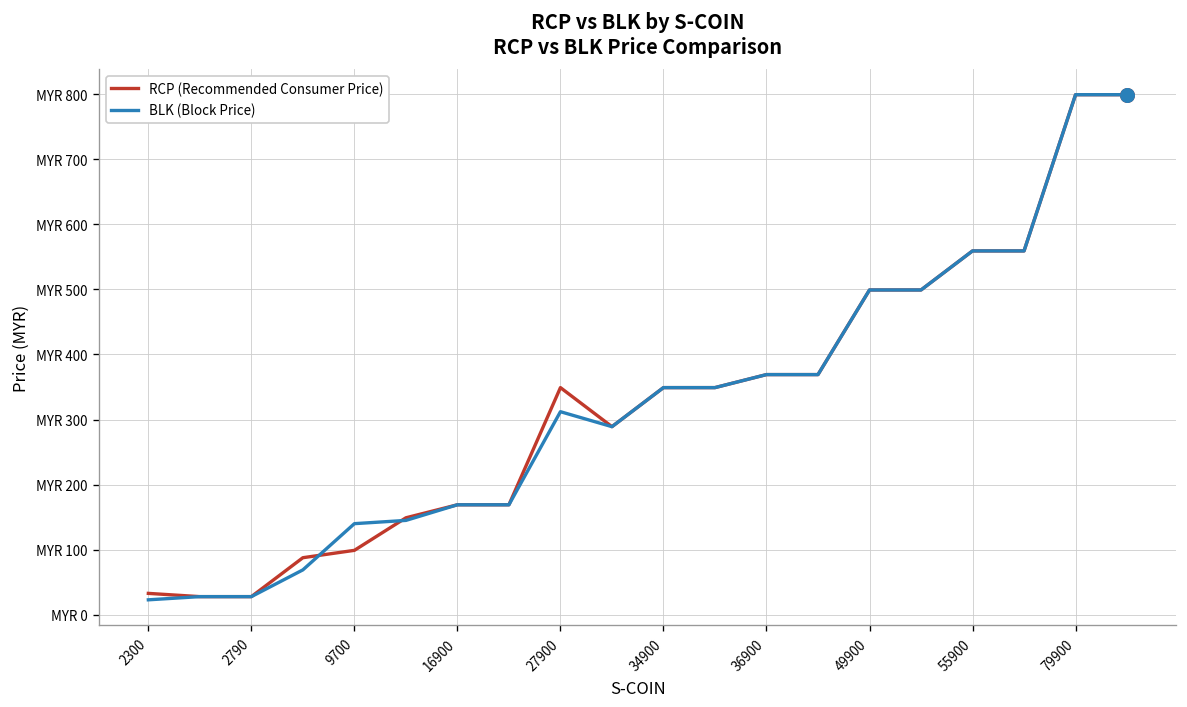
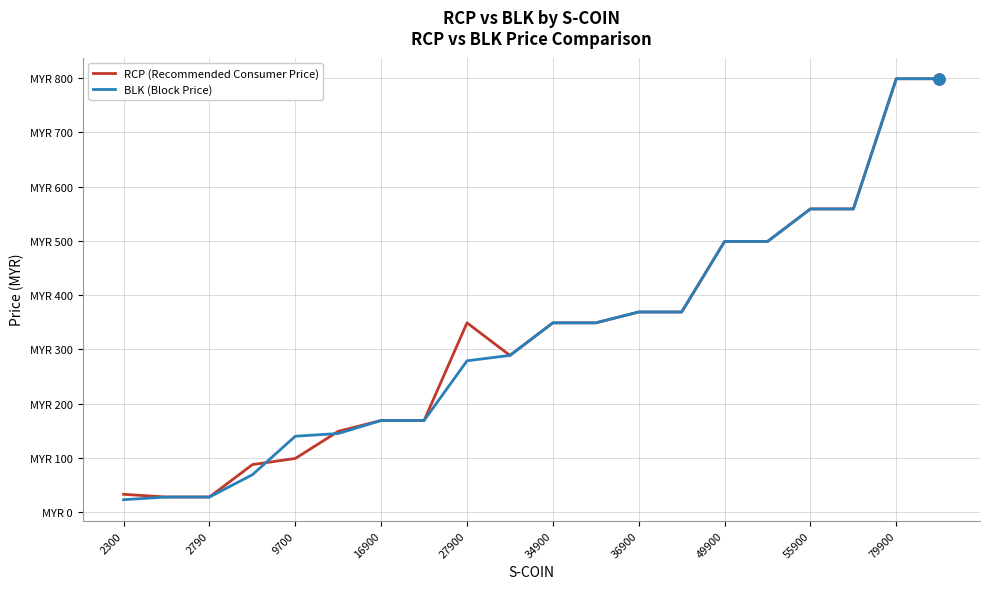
BLK (Block Price), 27900: MYR 310 -> MYR 280
